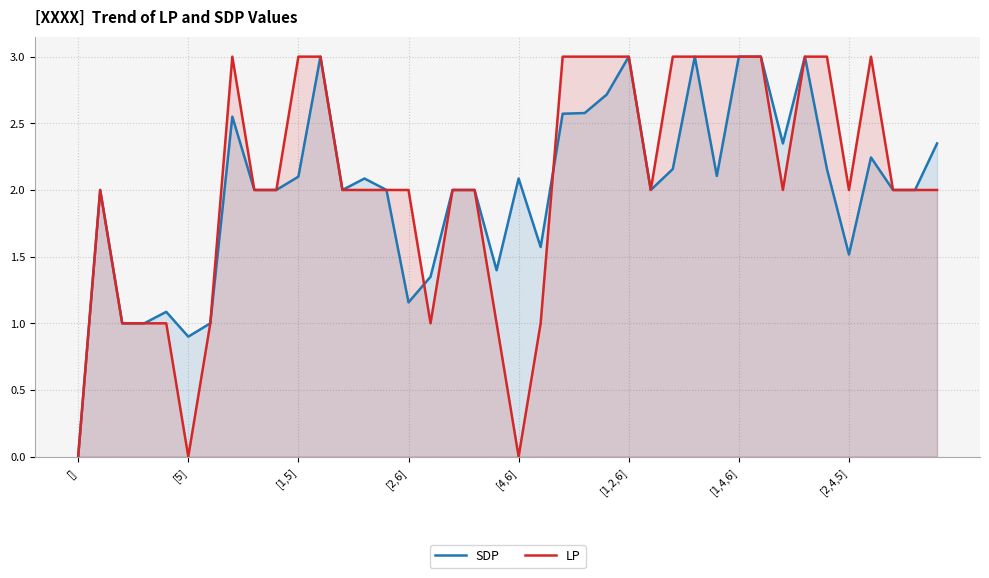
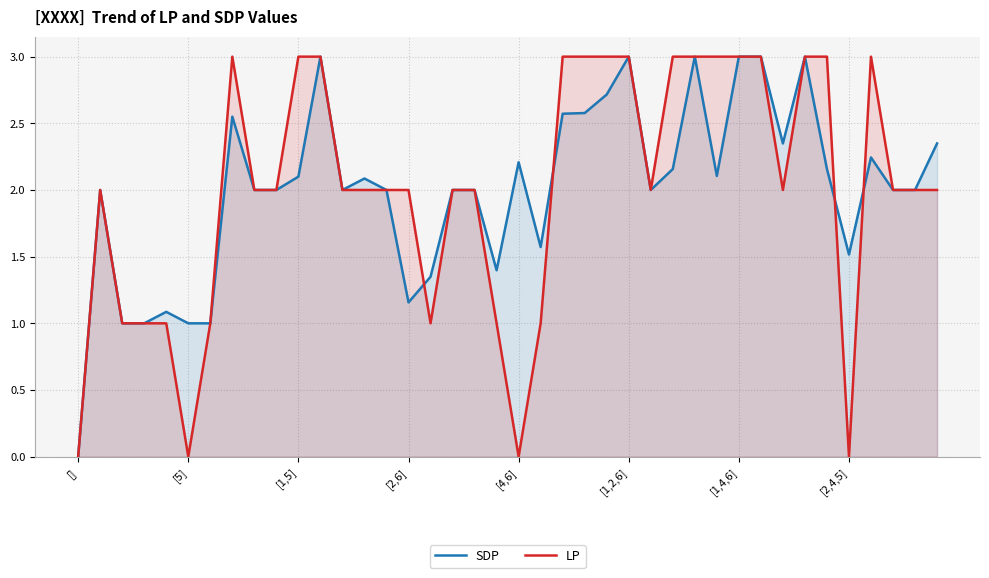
SDP, [5]: 0.9 -> 1.0
SDP, [4,6]: 2.09 -> 2.21
LP, [2,4,5]: 2 -> 0
